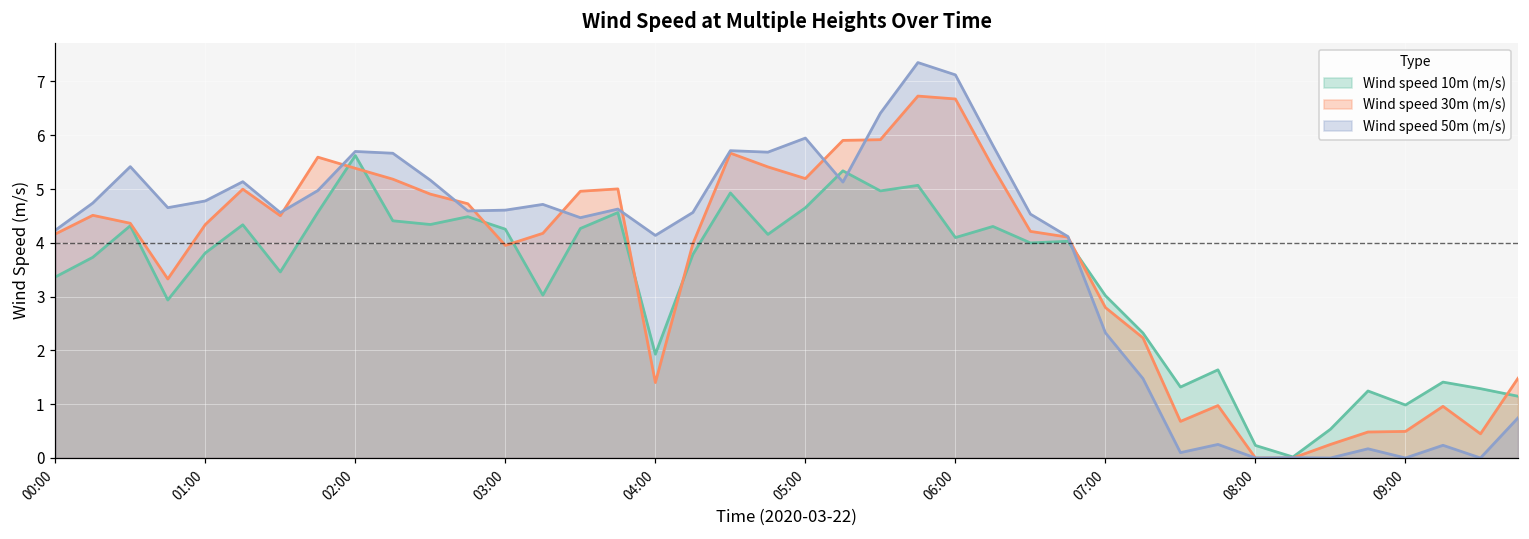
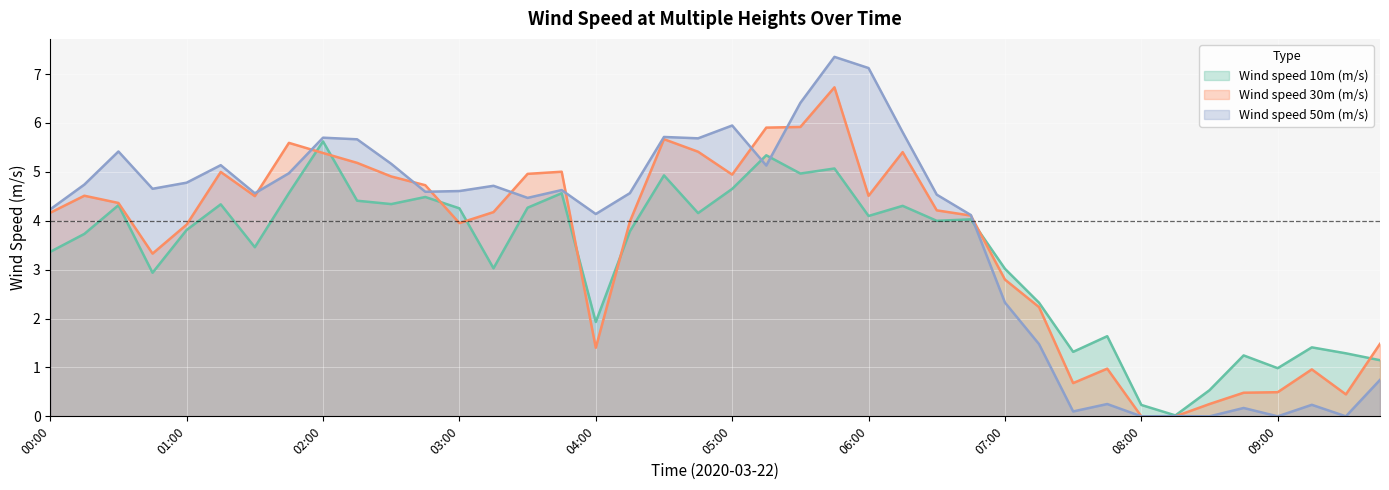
Wind speed 30m (m/s), 01:00: 4.3 -> 3.9
Wind speed 30m (m/s), 05:00: 5.2 -> 4.9
Wind speed 30m (m/s), 06:00: 6.7 -> 4.5
